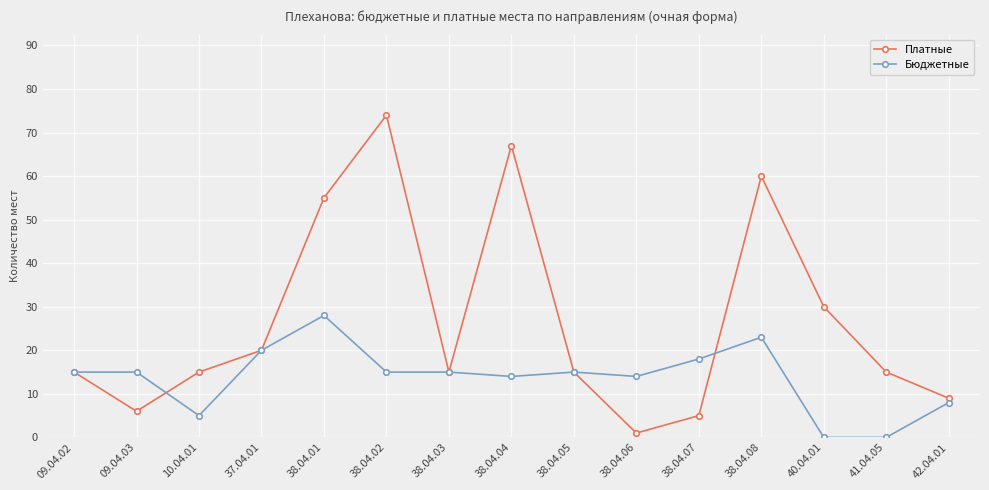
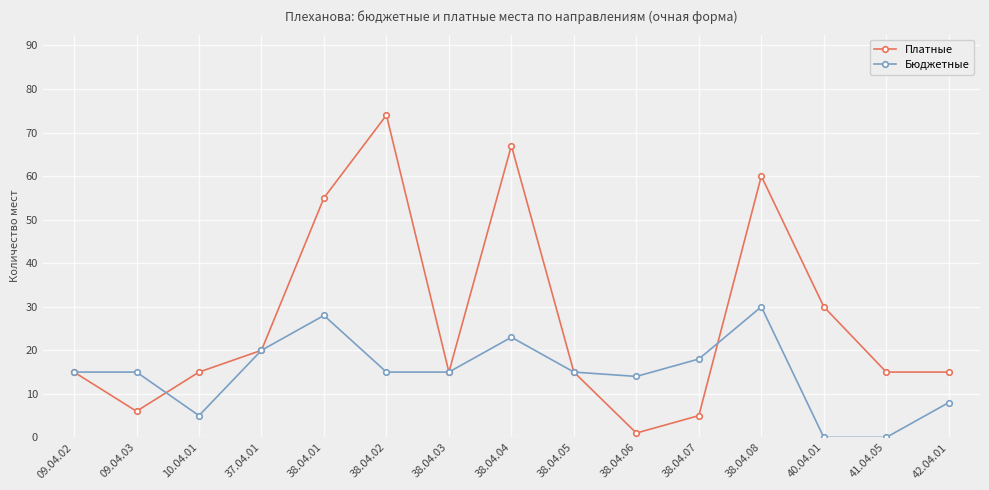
Бюджетные, 38.04.04: 14 -> 23
Бюджетные, 38.04.08: 23 -> 30
Платные, 42.04.01: 9 -> 15
